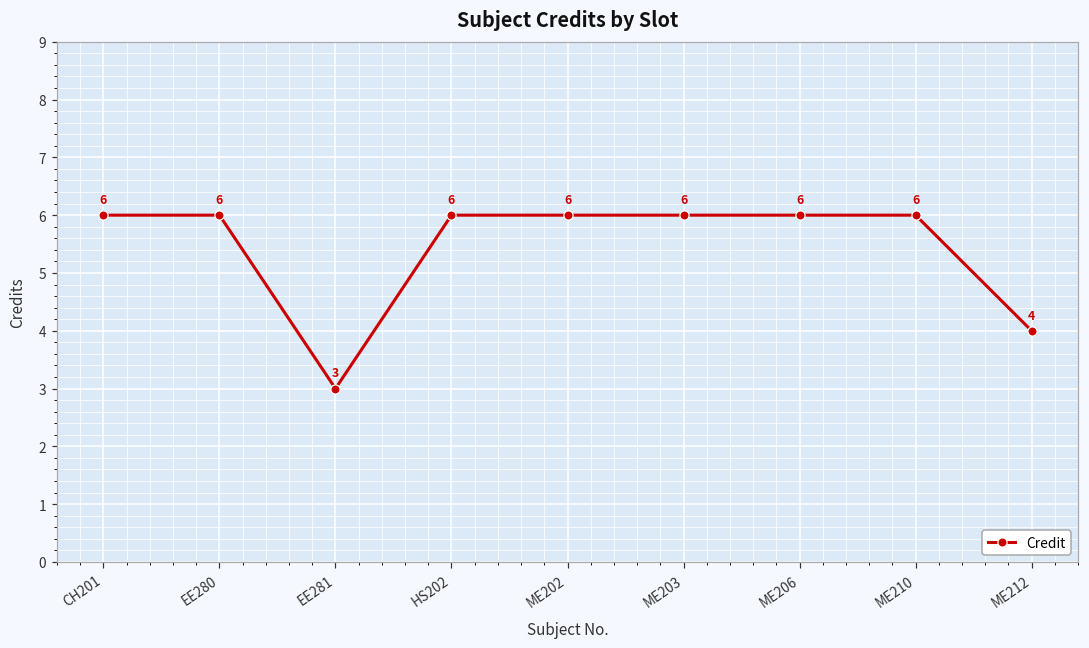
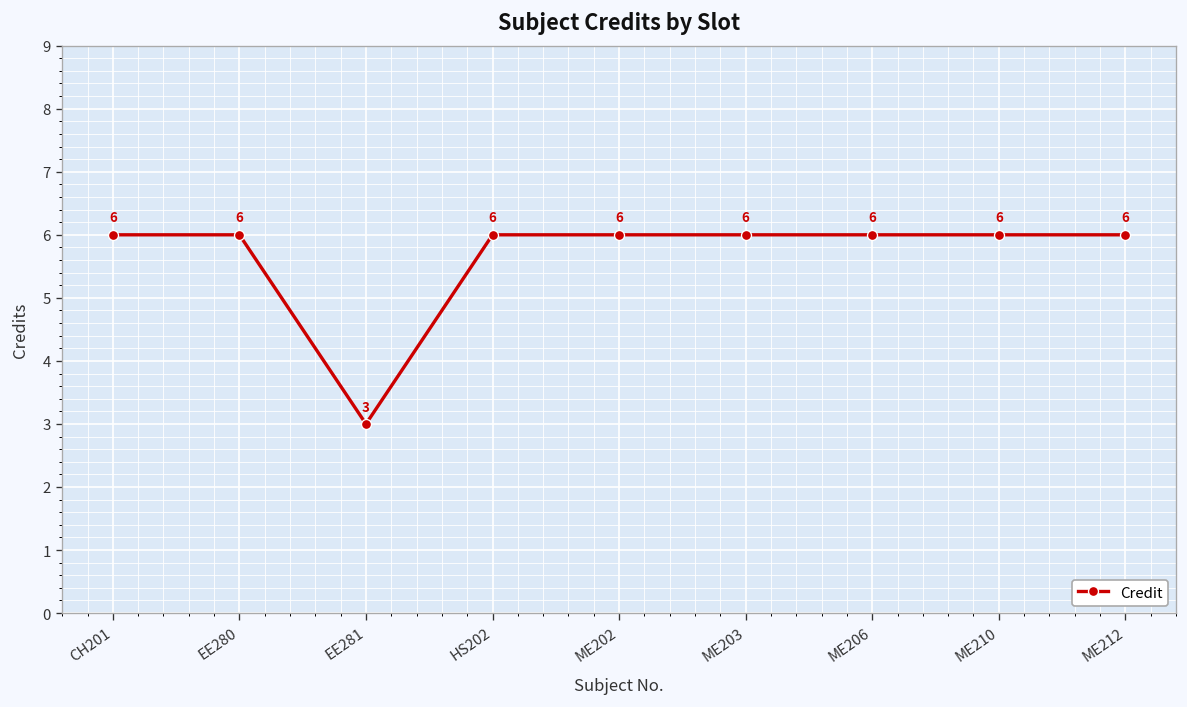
ME212: 4 -> 6
